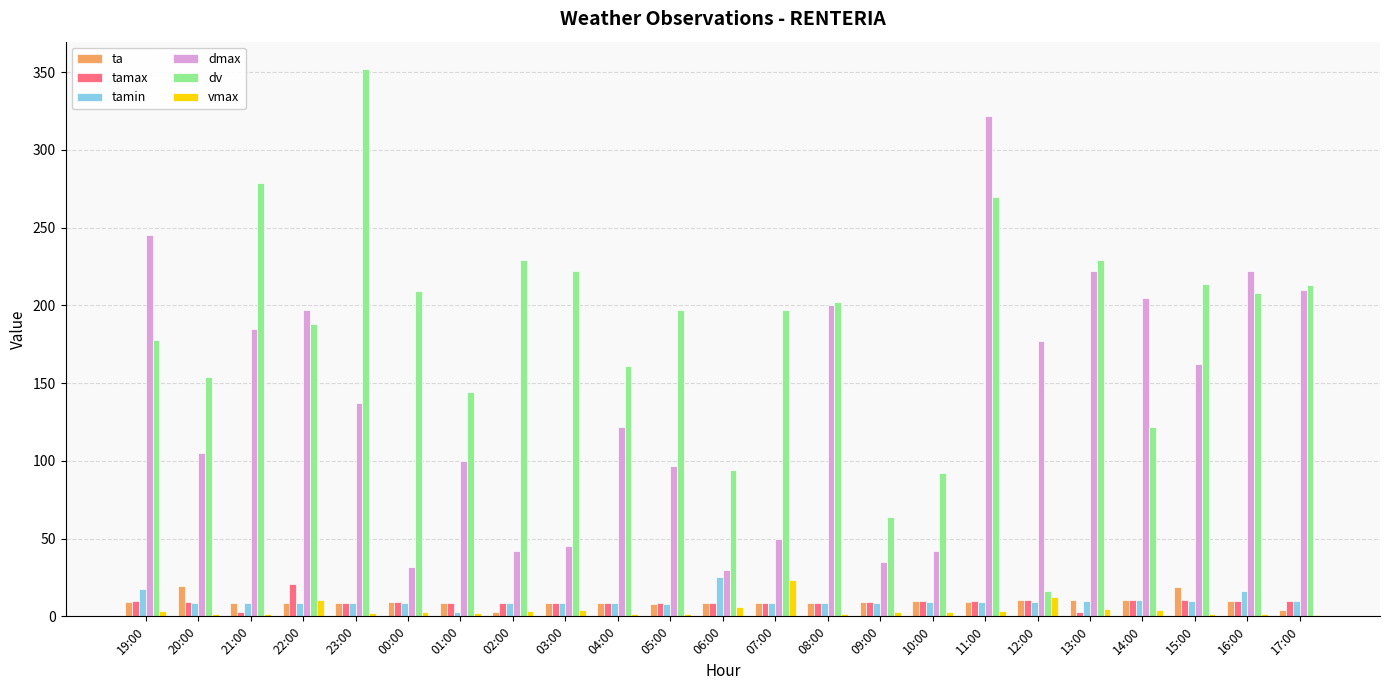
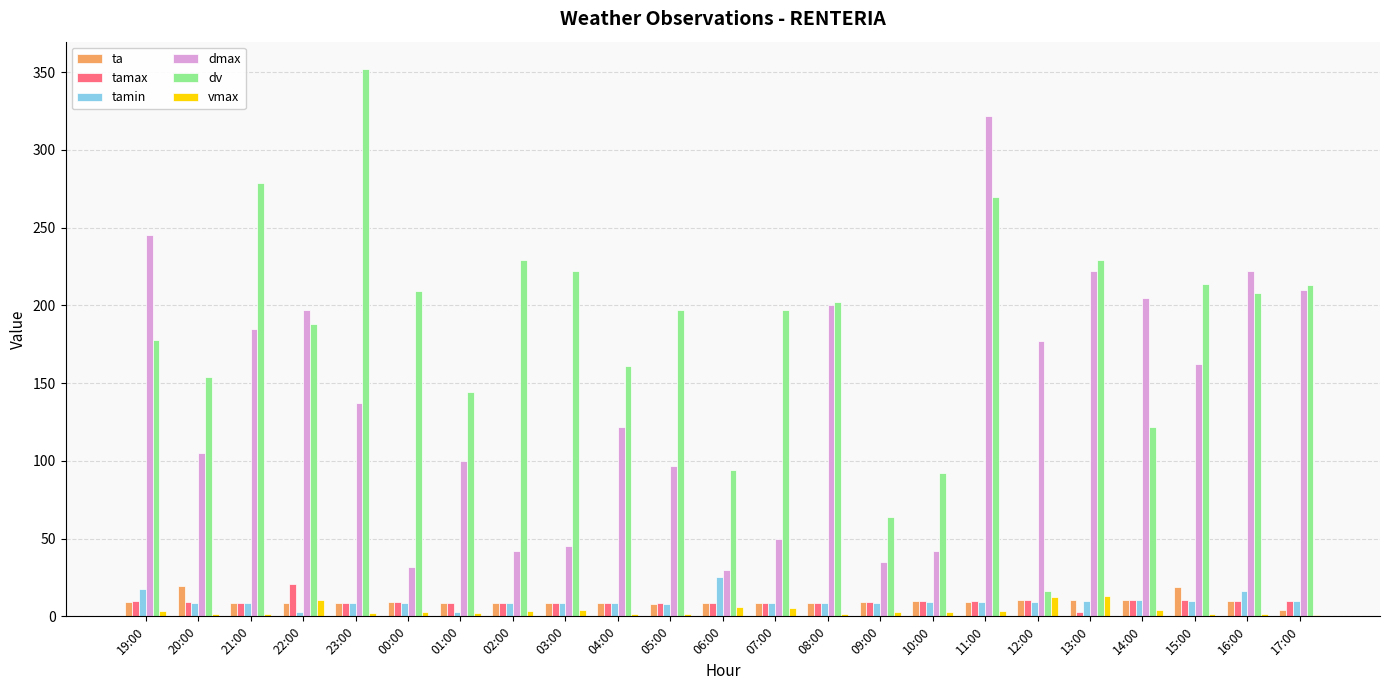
tamax, 21:00: 3 -> 9
tamin, 22:00: 9 -> 3
ta, 02:00: 3 -> 9
vmax, 07:00: 24 -> 5
vmax, 13:00: 5 -> 13
